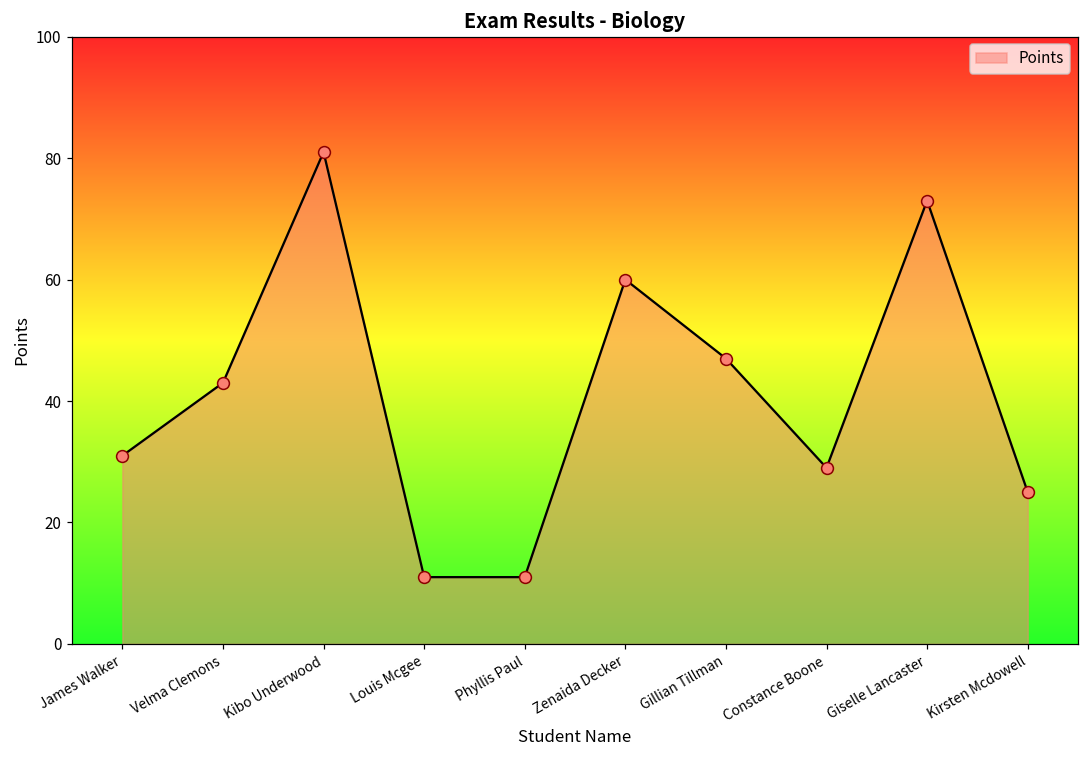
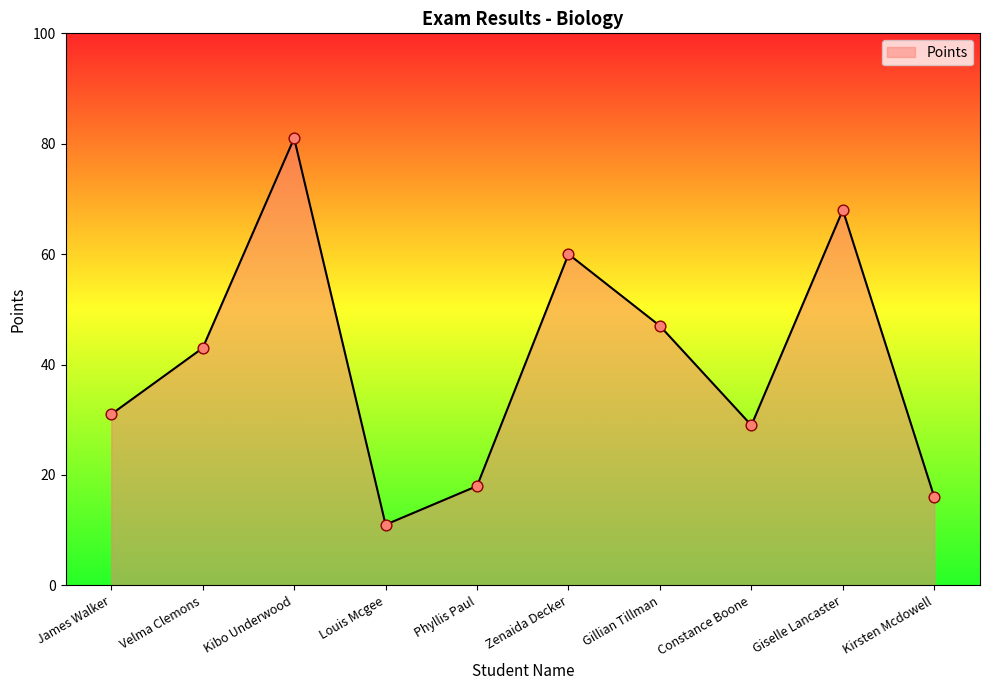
Phyllis Paul: 11 -> 18
Giselle Lancaster: 73 -> 68
Kirsten Mcdowell: 25 -> 16
